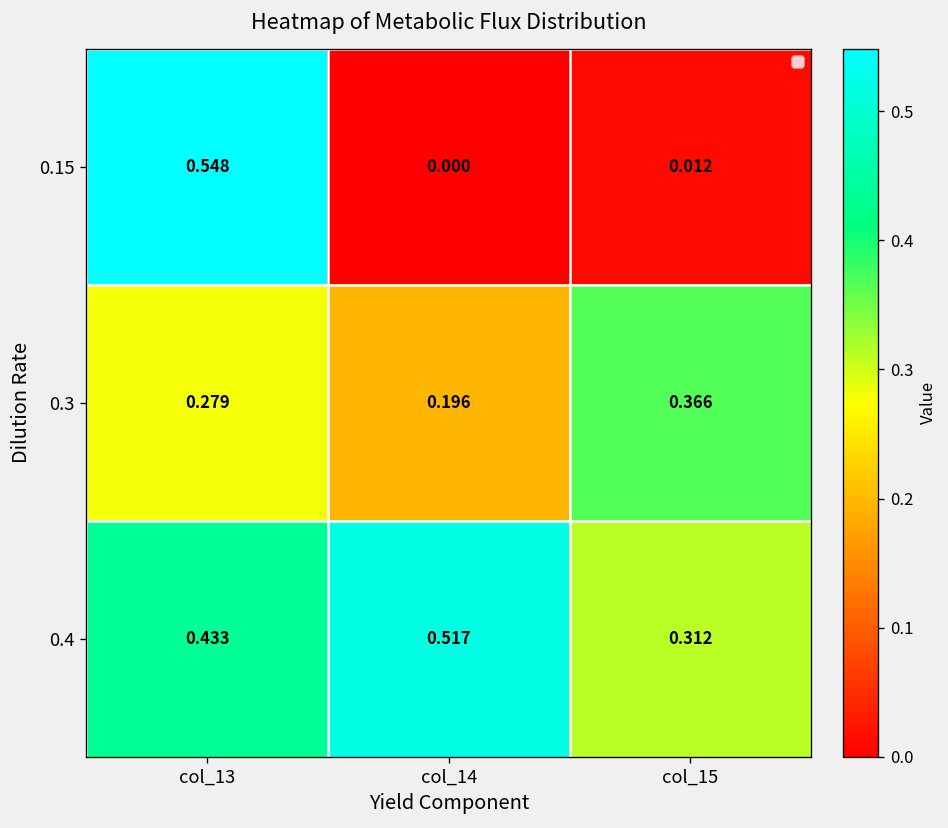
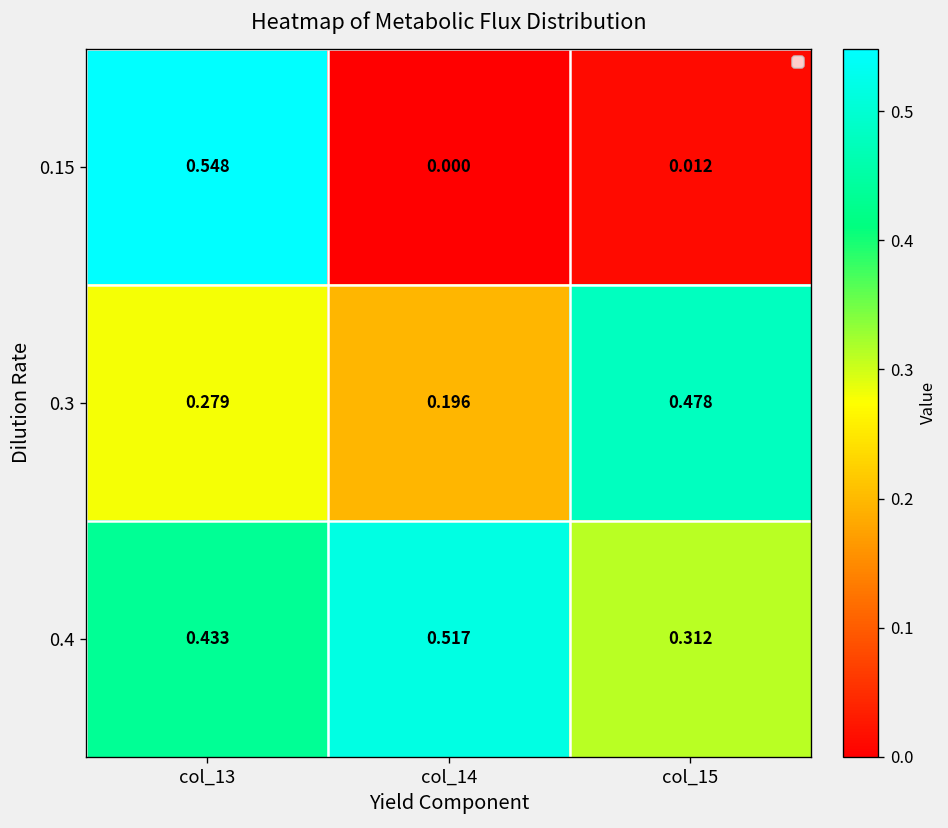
0.3, col_15: 0.366 -> 0.478
